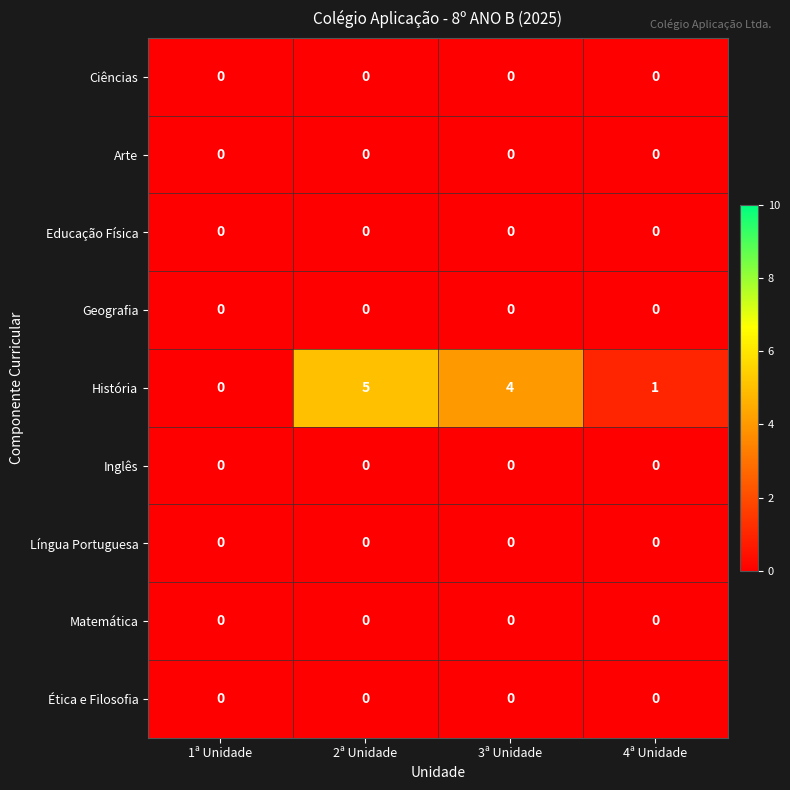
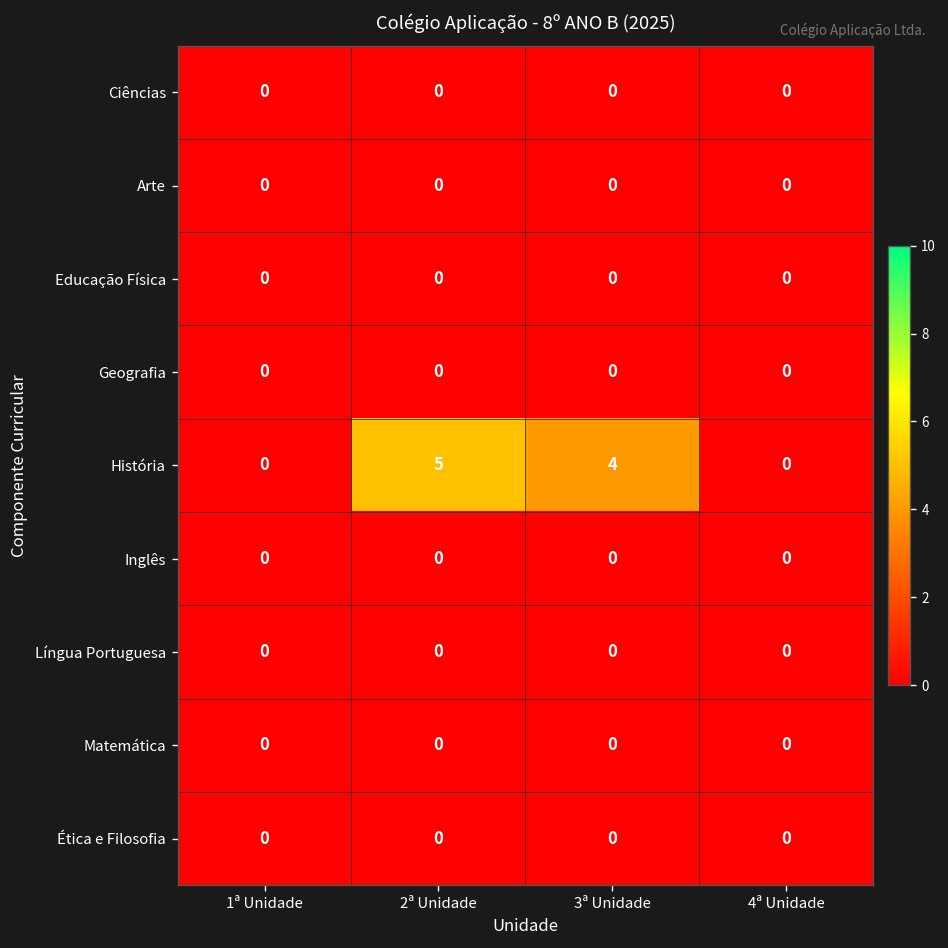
História, 4ª Unidade: 1 -> 0
